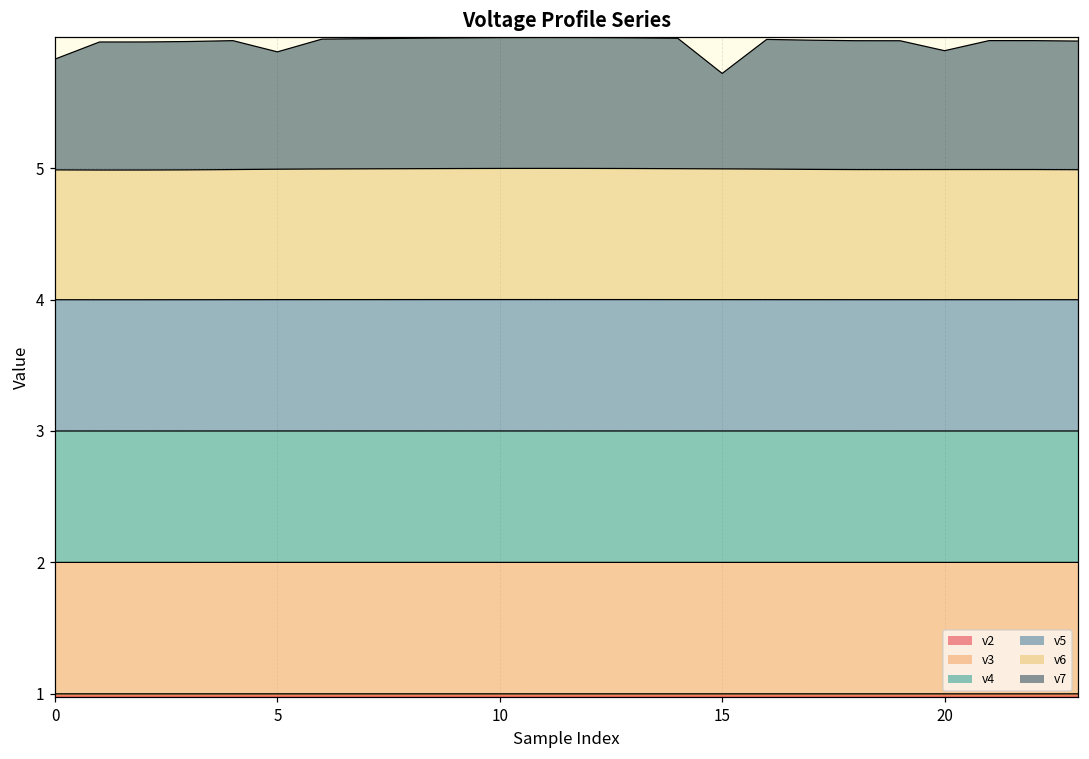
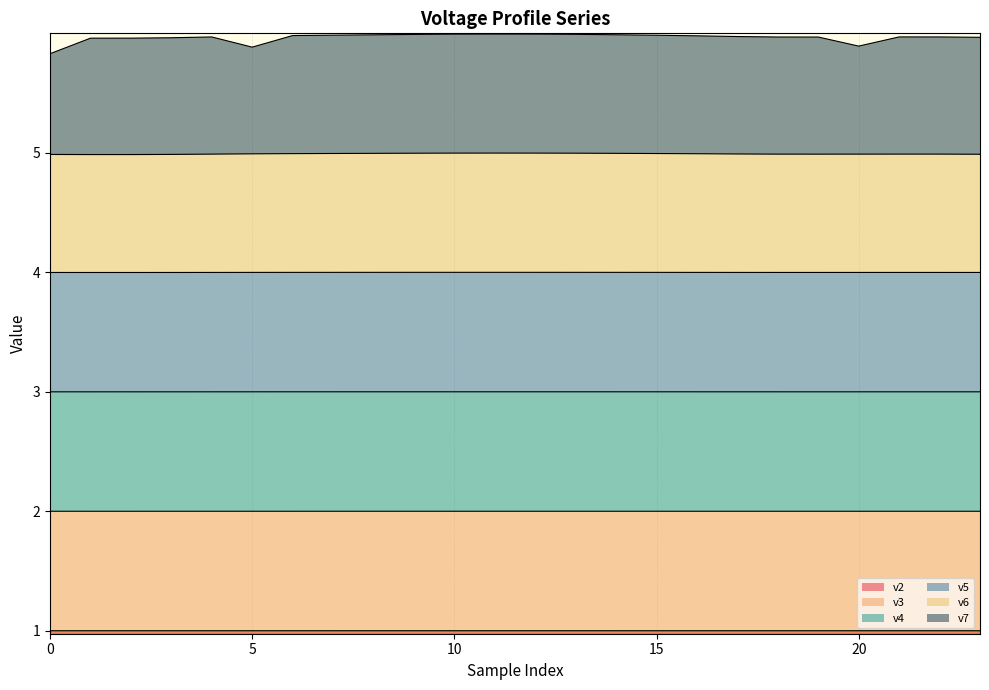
v7, 15: 0.73 -> 0.99
